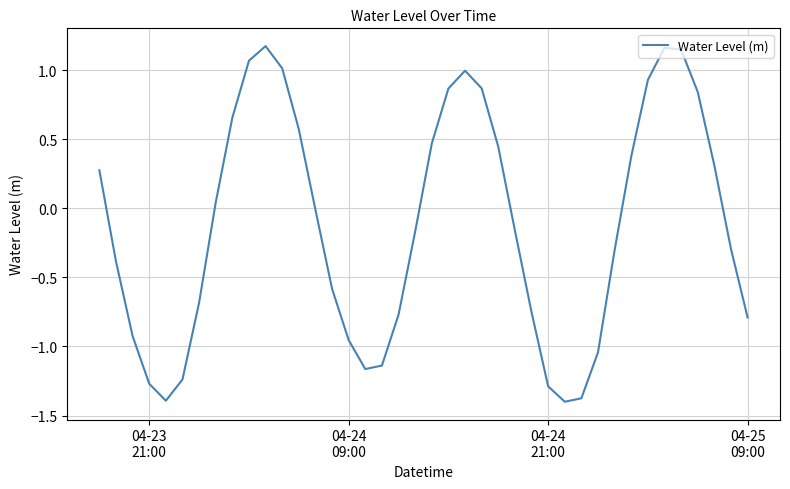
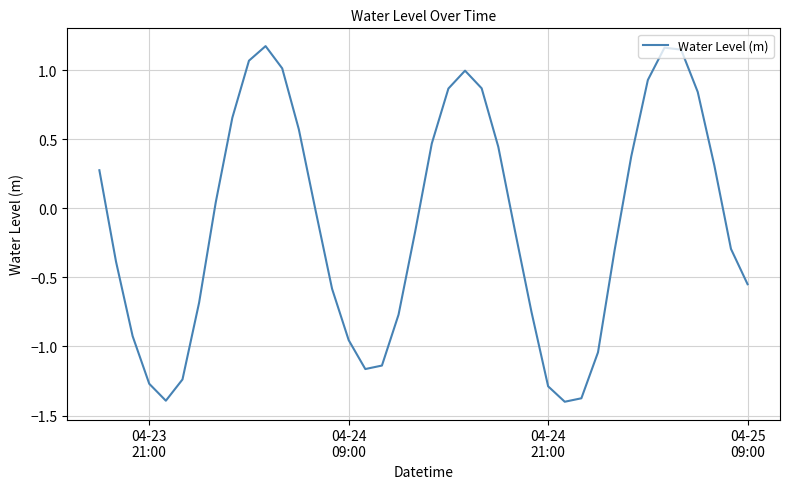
04-25 09:00: -0.79 -> -0.55
